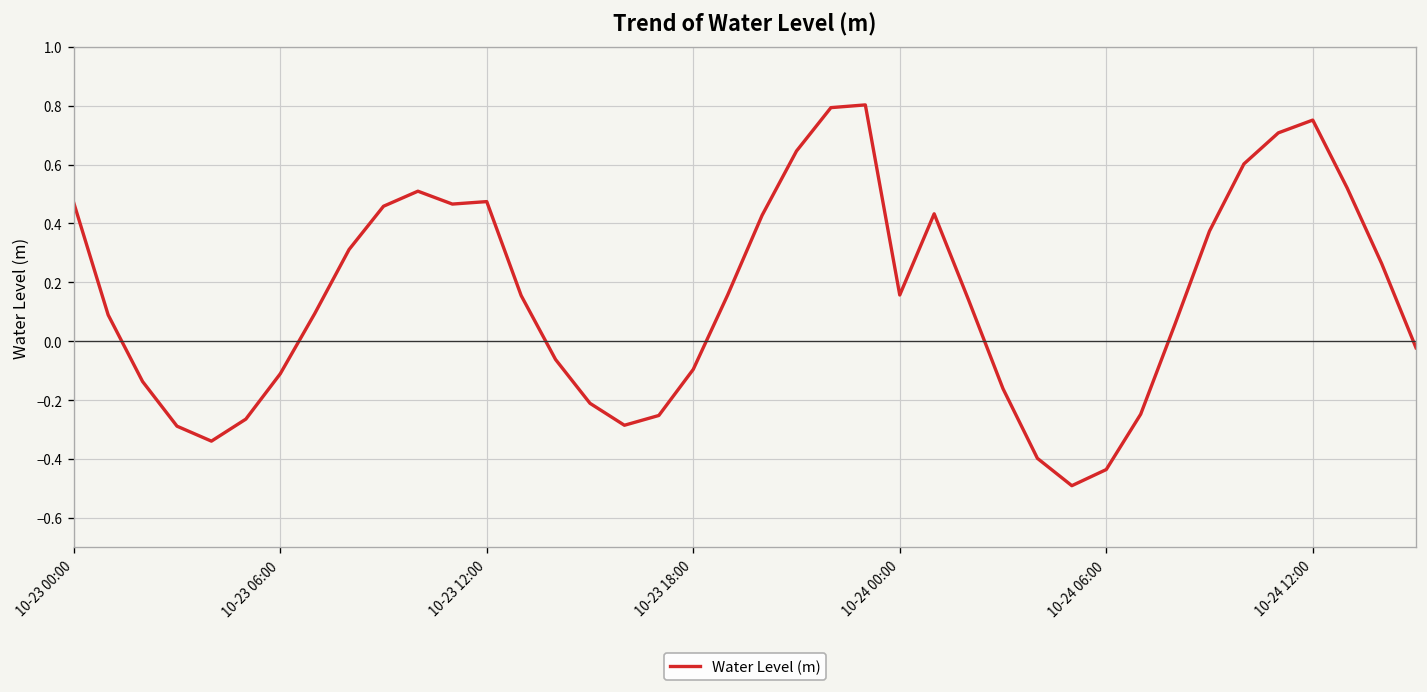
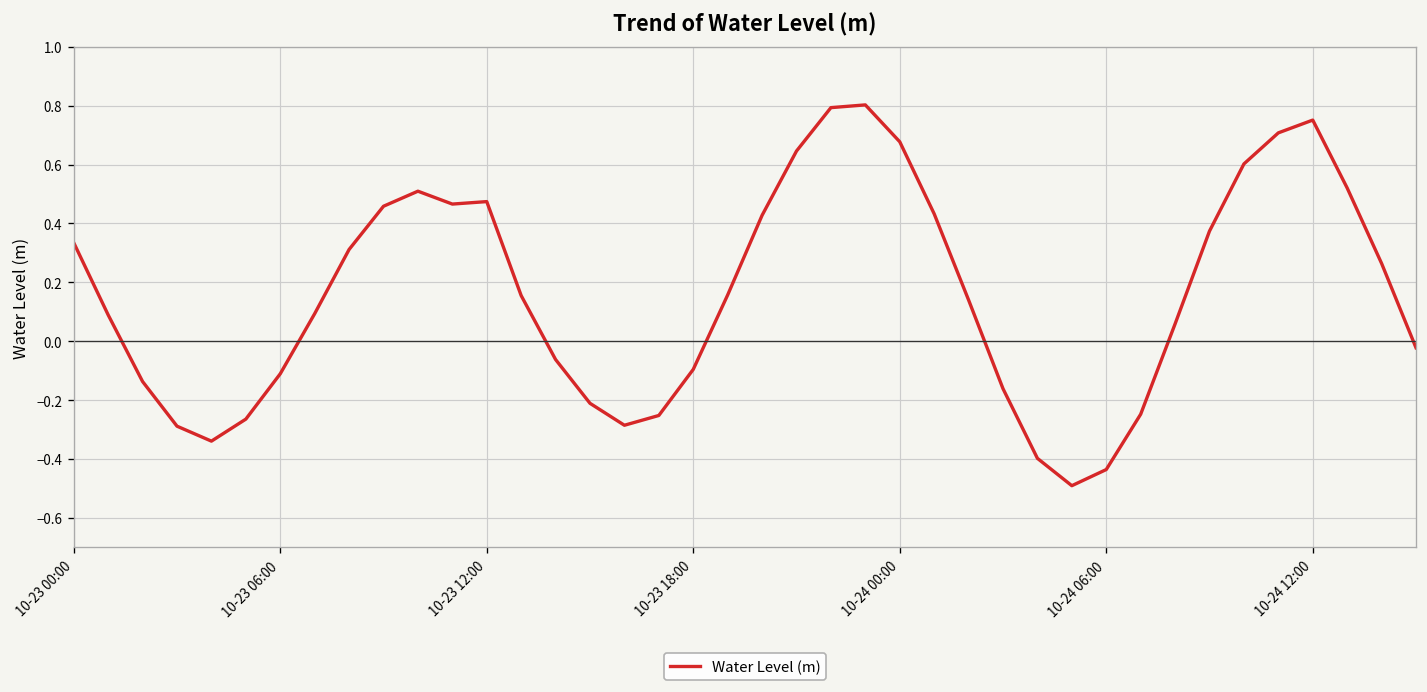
10-23 00:00: 0.47 -> 0.33
10-24 00:00: 0.16 -> 0.68
